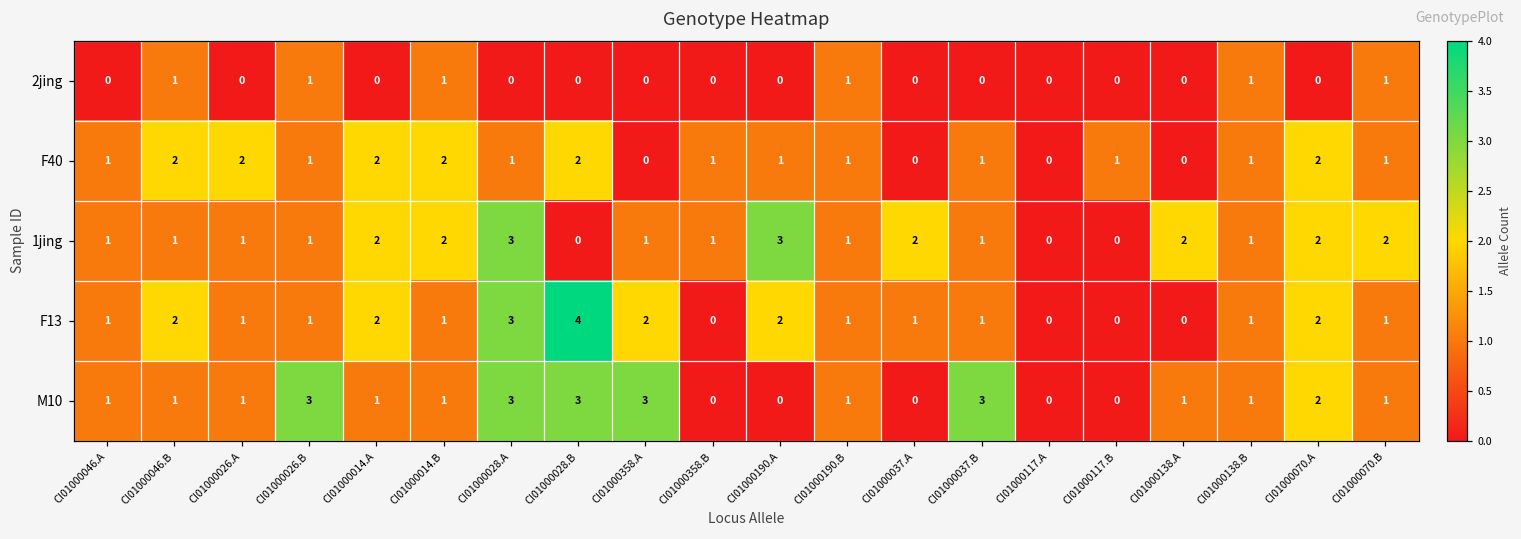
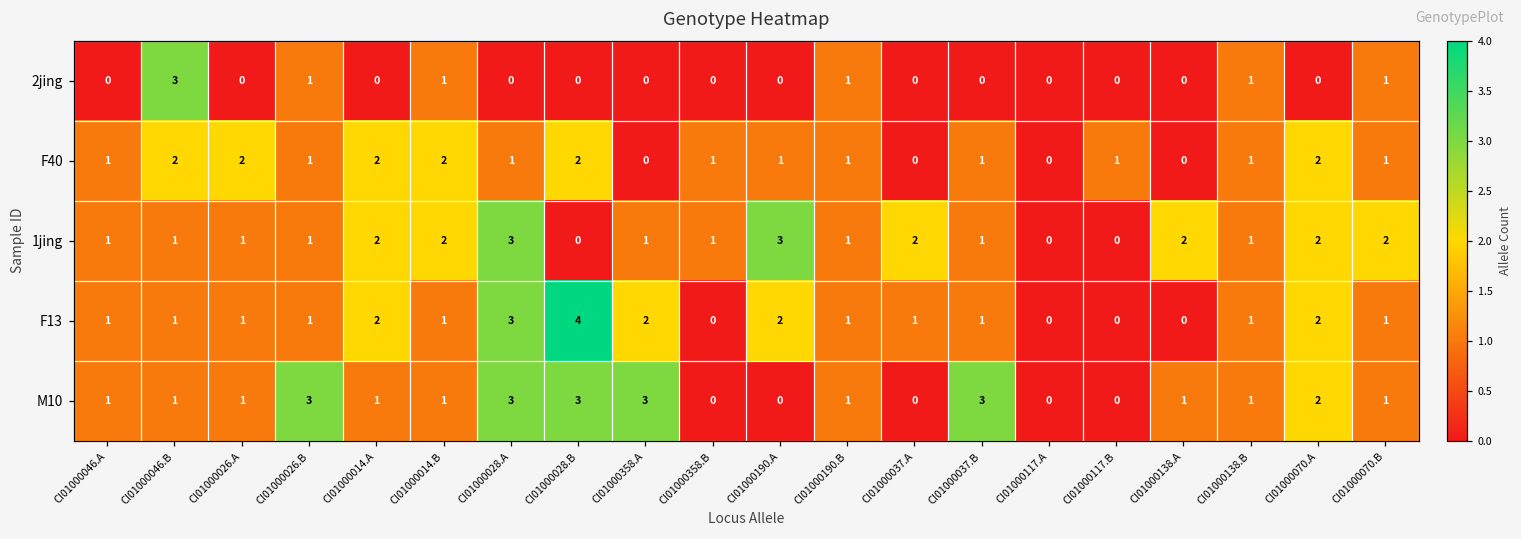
2jing, CI01000046.B: 1 -> 3
F13, CI01000046.B: 2 -> 1
